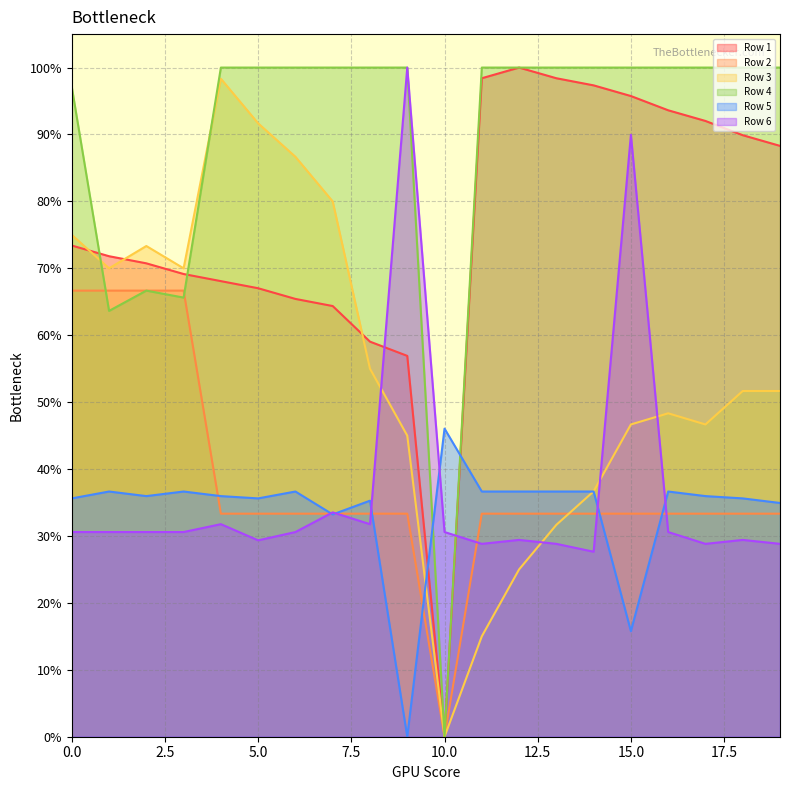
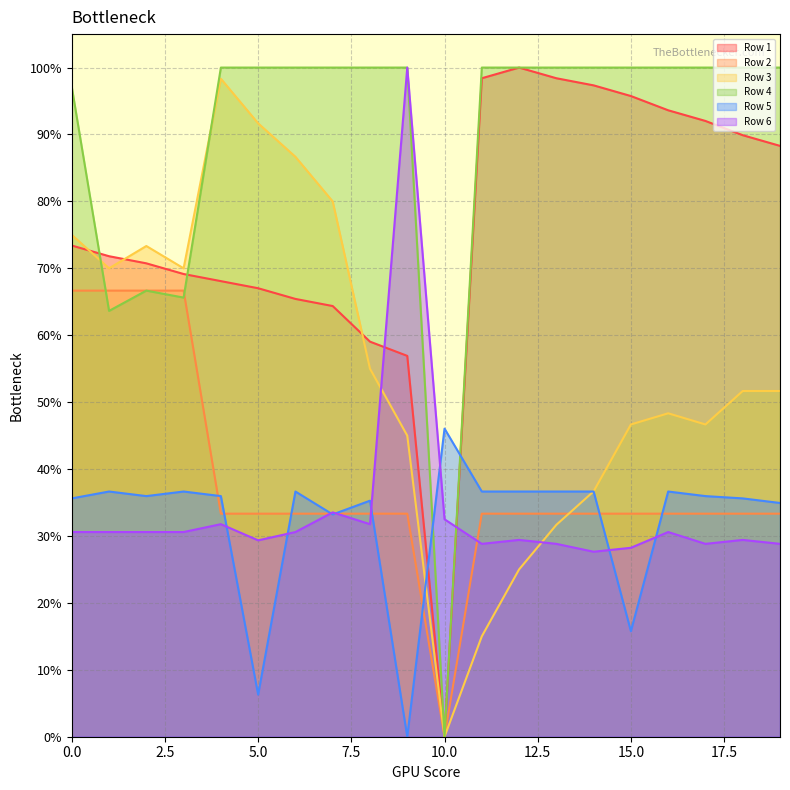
Row 5, 5.0: 36% -> 6%
Row 6, 10.0: 31% -> 32%
Row 6, 15.0: 90% -> 28%
